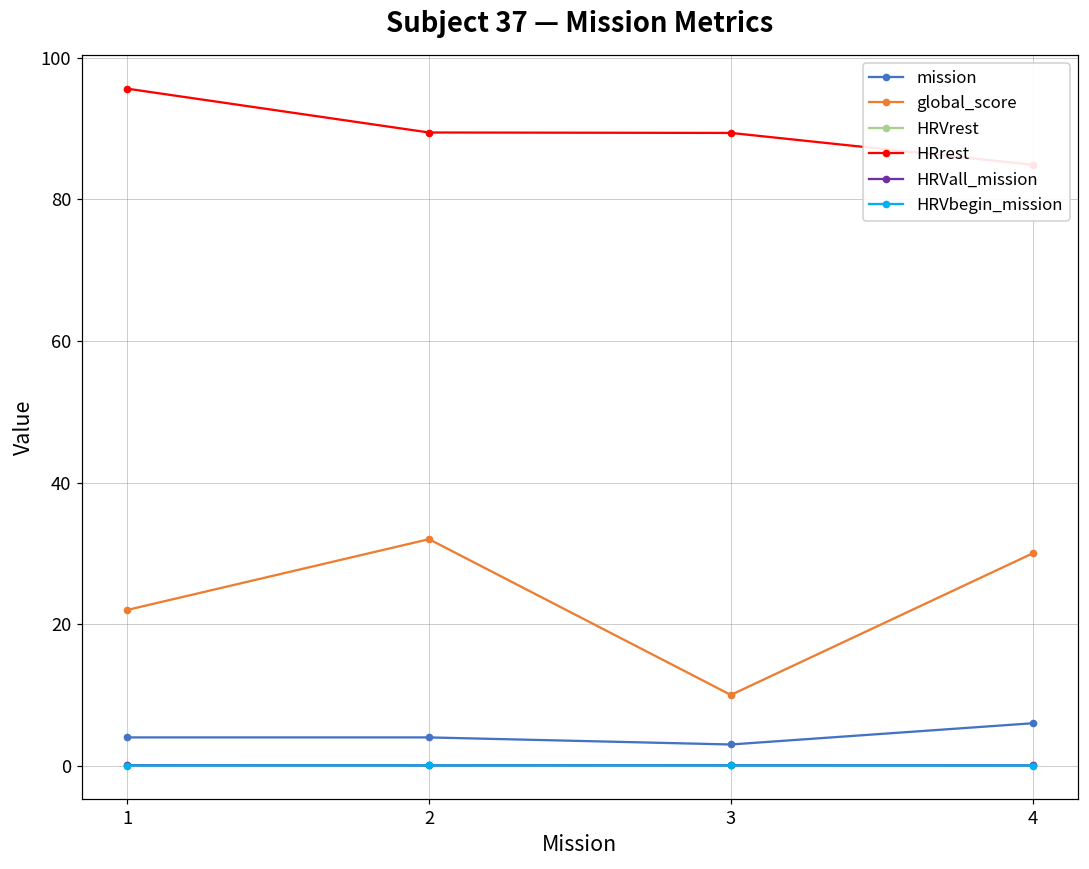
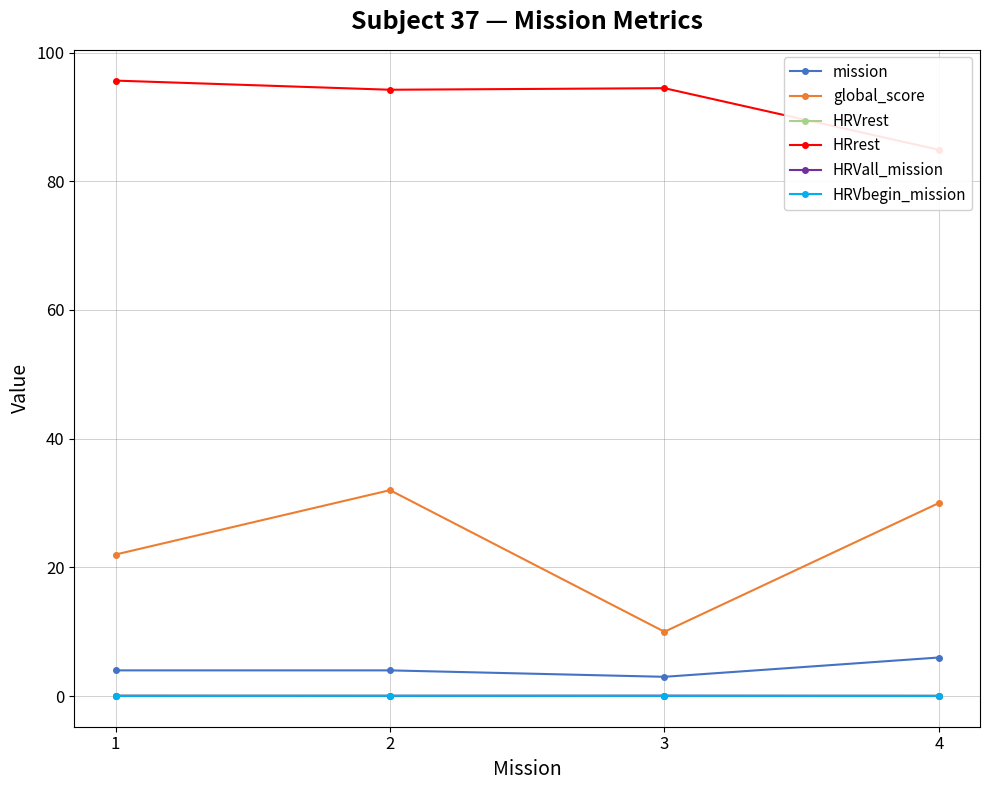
HRrest, 2: 89 -> 94
HRrest, 3: 89 -> 94
